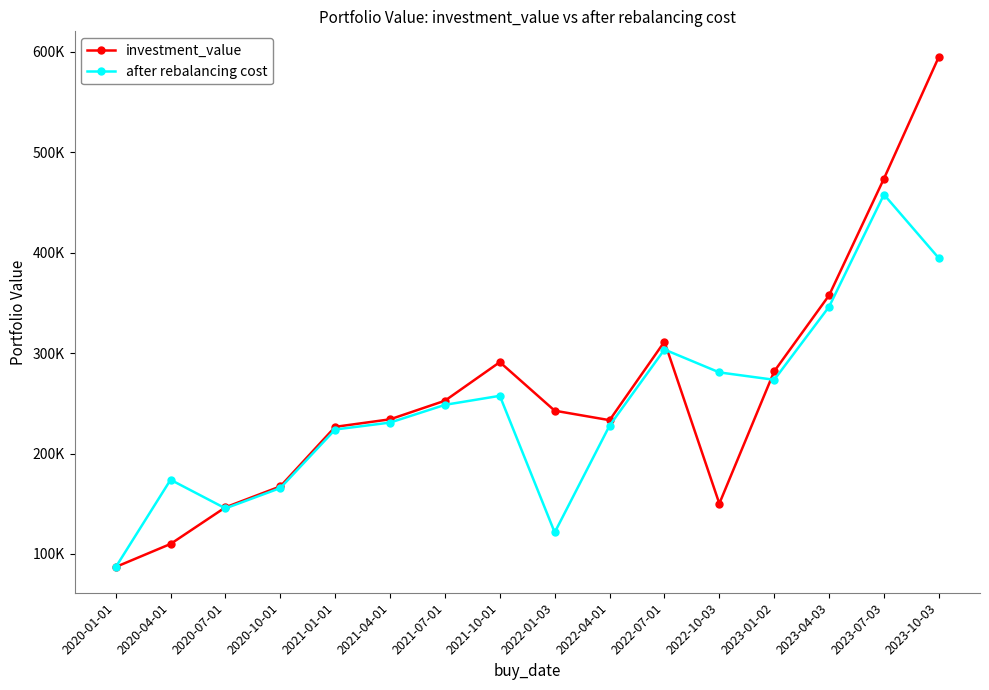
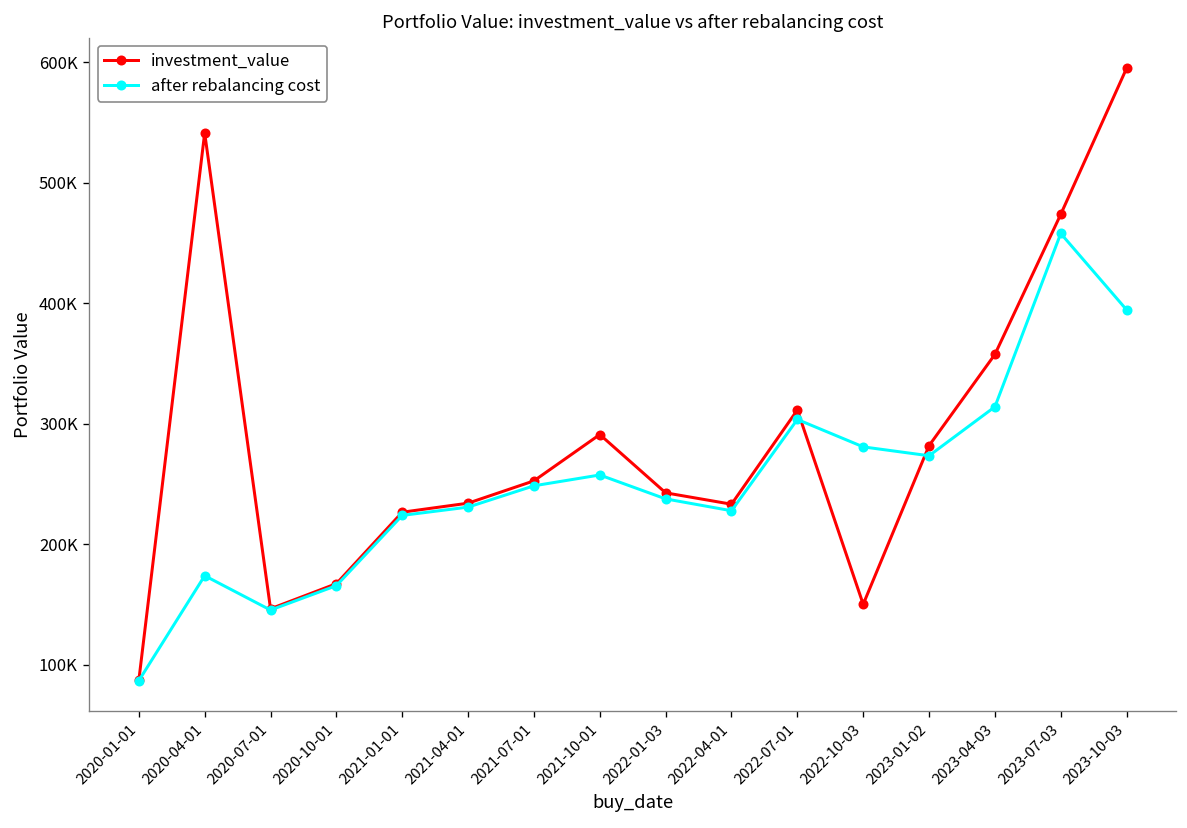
investment_value, 2020-04-01: 110000 -> 541000
after rebalancing cost, 2022-01-03: 121000 -> 238000
after rebalancing cost, 2023-04-03: 346000 -> 314000
